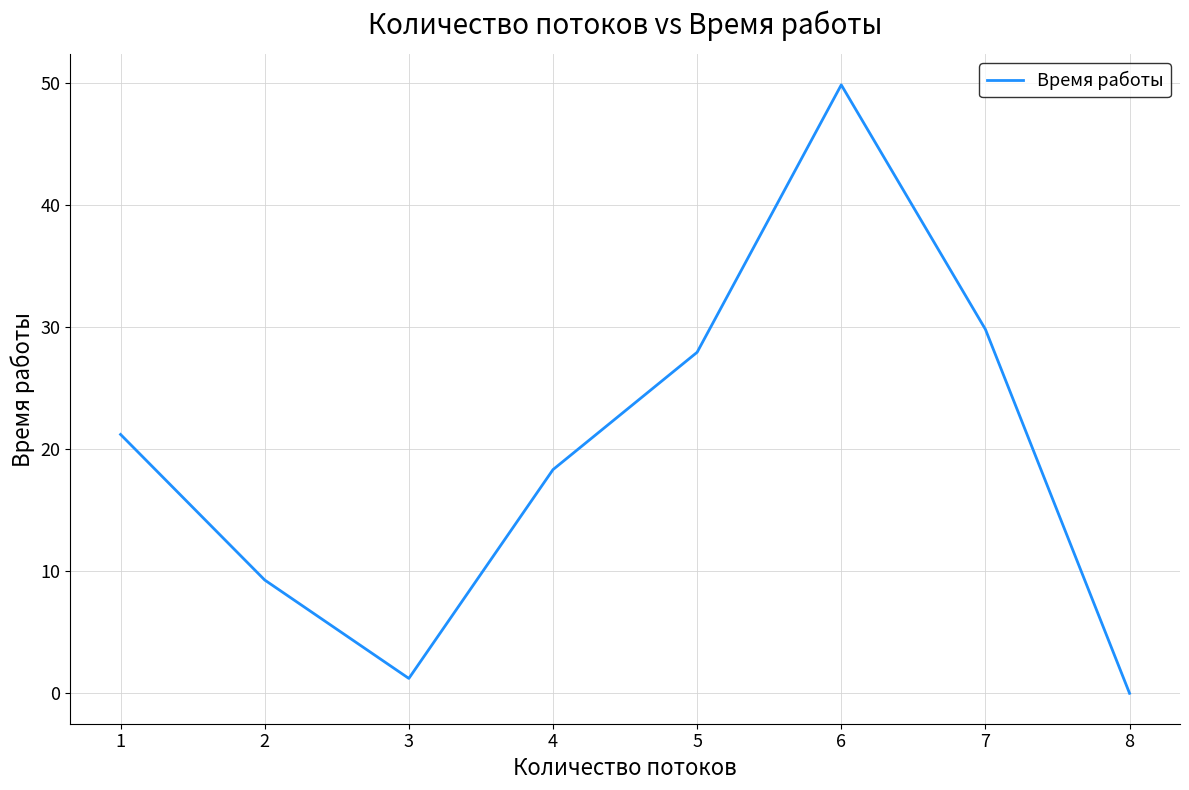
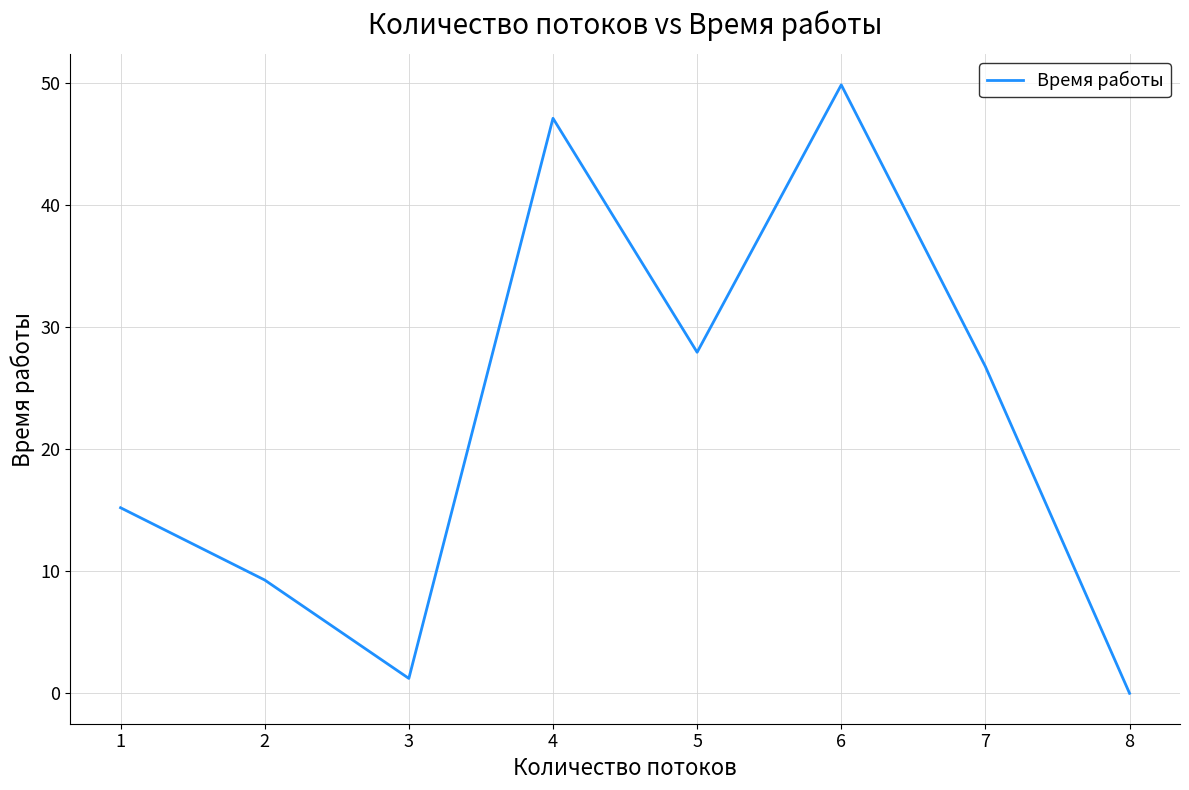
1: 21.2 -> 15.2
4: 18.3 -> 47.1
7: 29.8 -> 26.8
